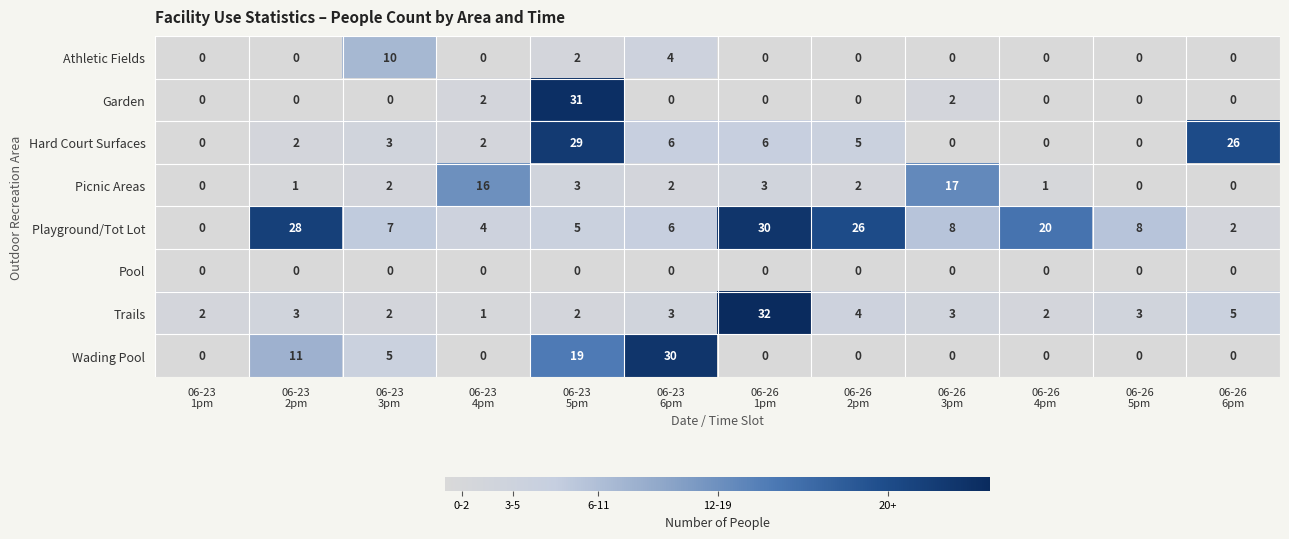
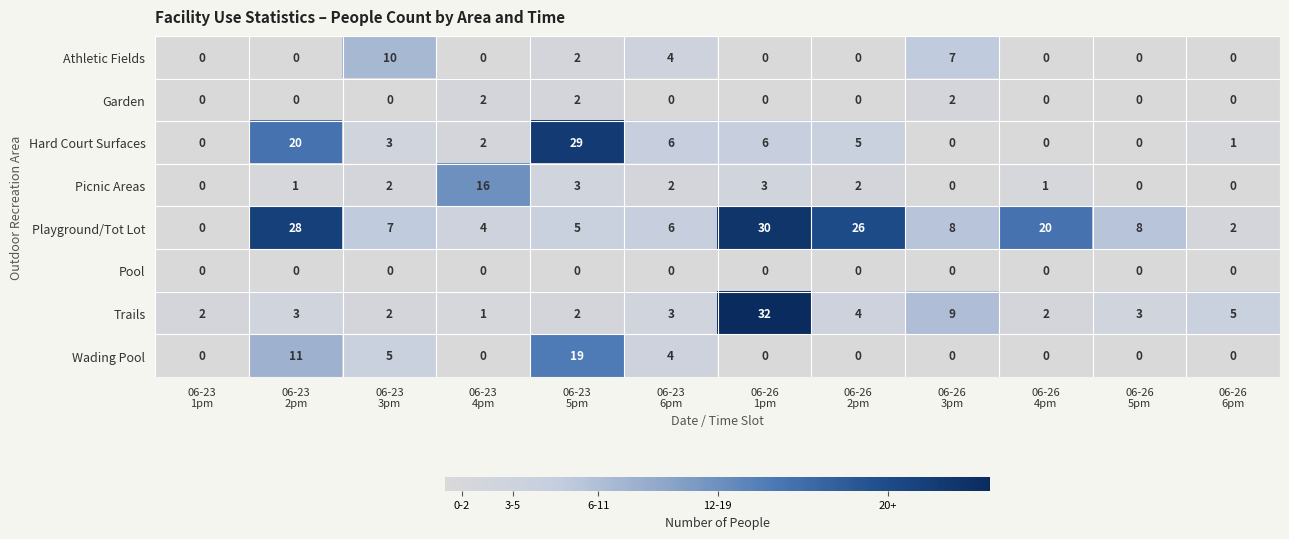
Athletic Fields, 06-26 3pm: 0 -> 7
Garden, 06-23 5pm: 31 -> 2
Hard Court Surfaces, 06-23 2pm: 2 -> 20
Hard Court Surfaces, 06-26 6pm: 26 -> 1
Picnic Areas, 06-26 3pm: 17 -> 0
Trails, 06-26 3pm: 3 -> 9
Wading Pool, 06-23 6pm: 30 -> 4
